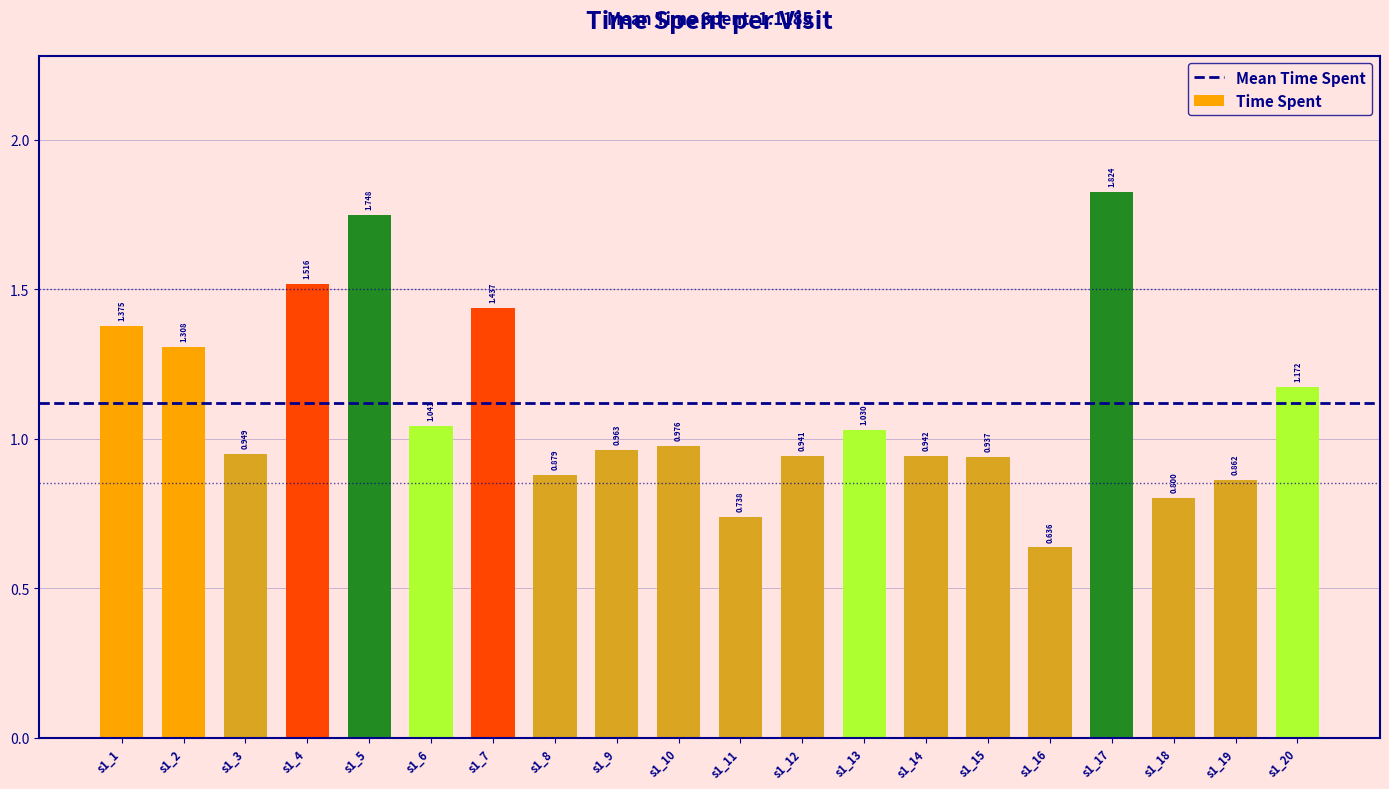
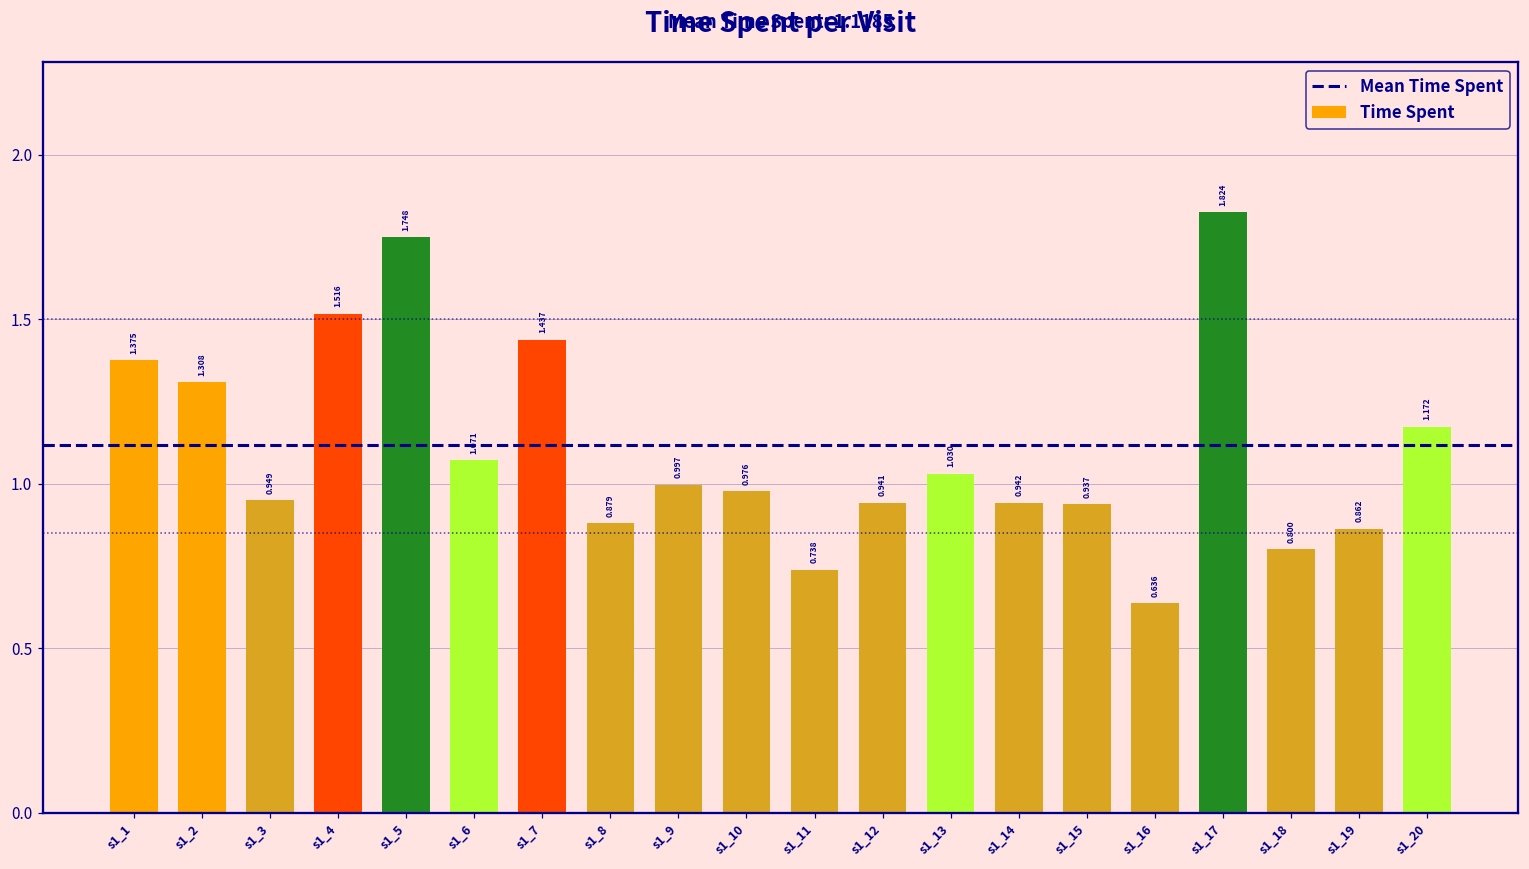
s1_6: 1.041 -> 1.071
s1_9: 0.963 -> 0.997
